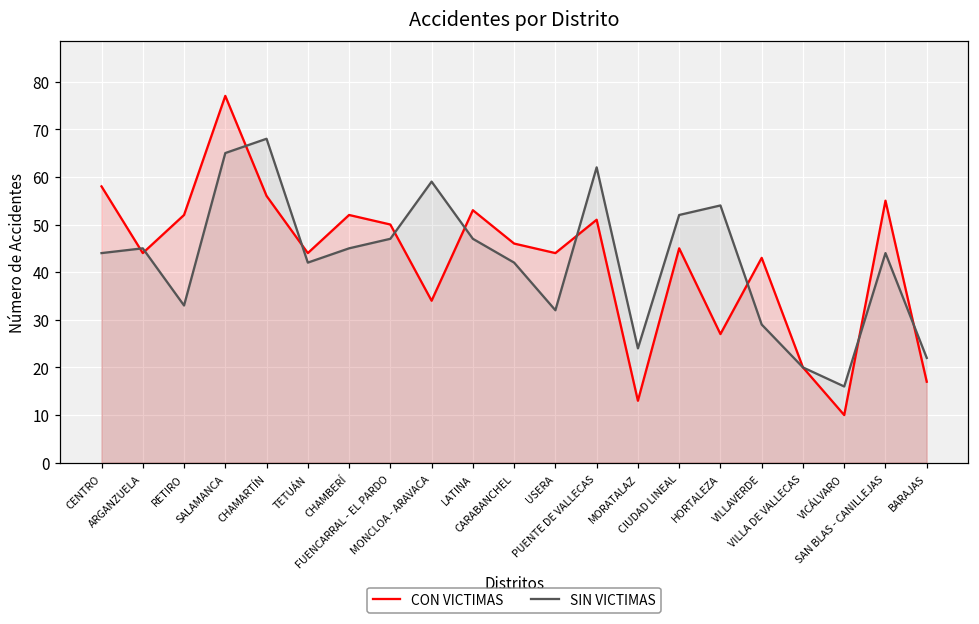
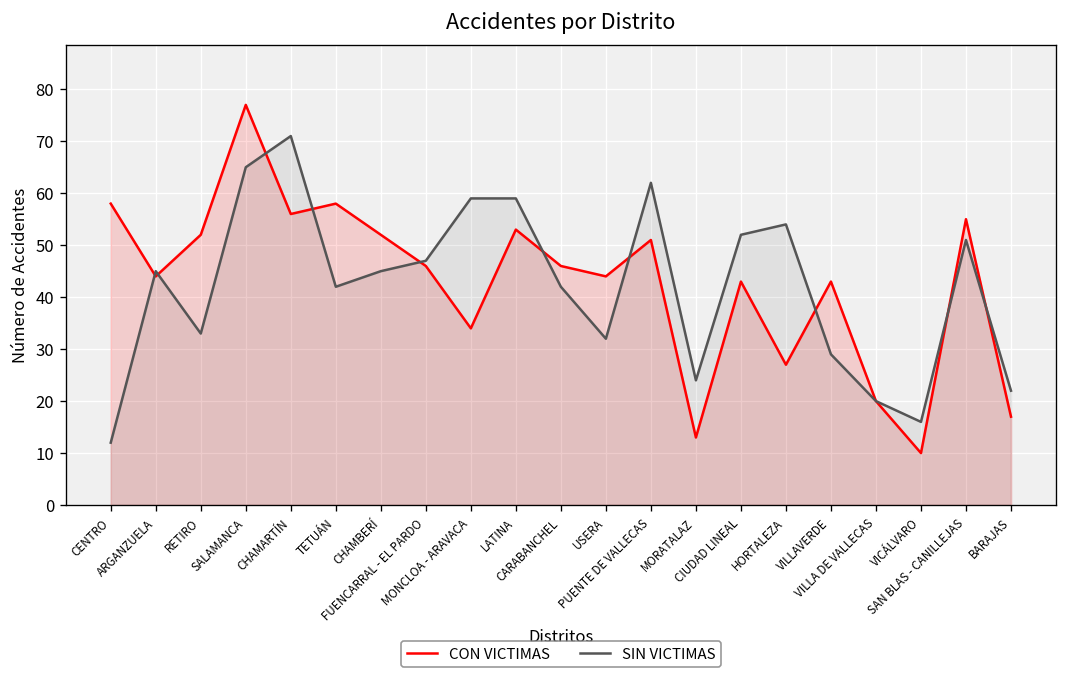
SIN VICTIMAS, CENTRO: 44 -> 12
SIN VICTIMAS, CHAMARTÍN: 68 -> 71
CON VICTIMAS, TETUÁN: 44 -> 58
CON VICTIMAS, FUENCARRAL - EL PARDO: 50 -> 46
SIN VICTIMAS, LATINA: 47 -> 59
CON VICTIMAS, CIUDAD LINEAL: 45 -> 43
SIN VICTIMAS, SAN BLAS - CANILLEJAS: 44 -> 51
